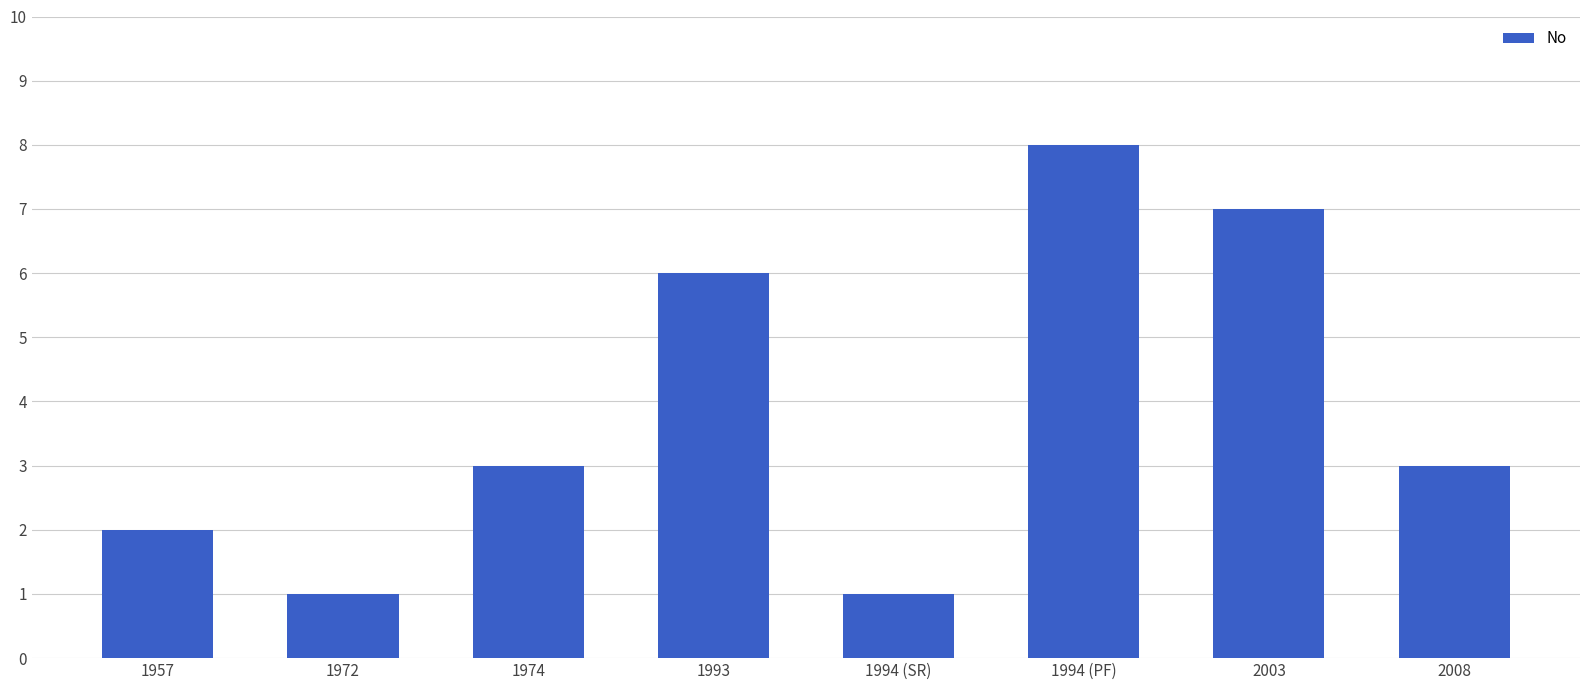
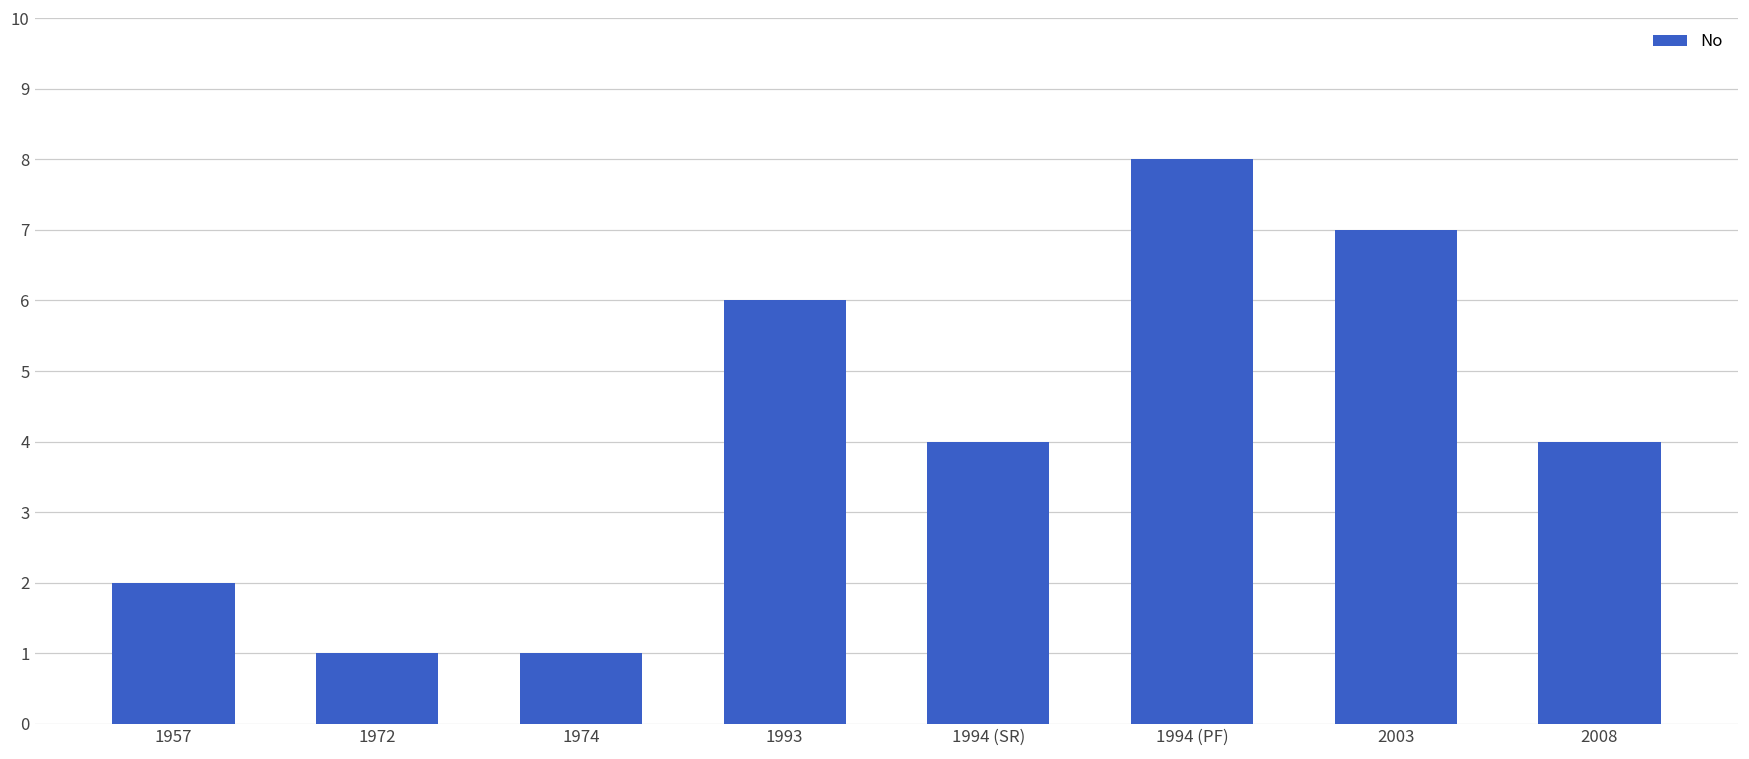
1974: 3 -> 1
1994 (SR): 1 -> 4
2008: 3 -> 4
